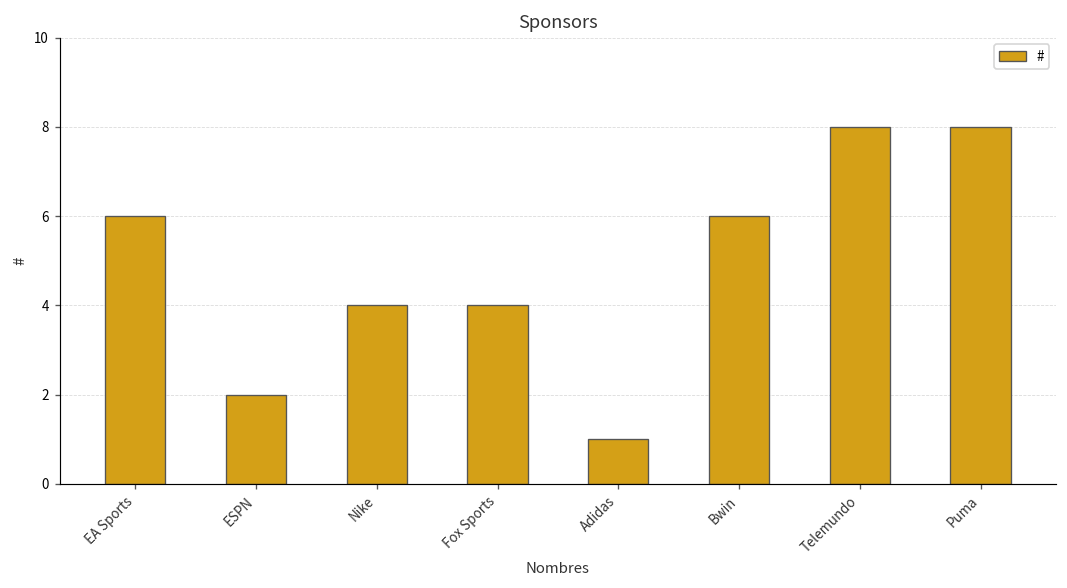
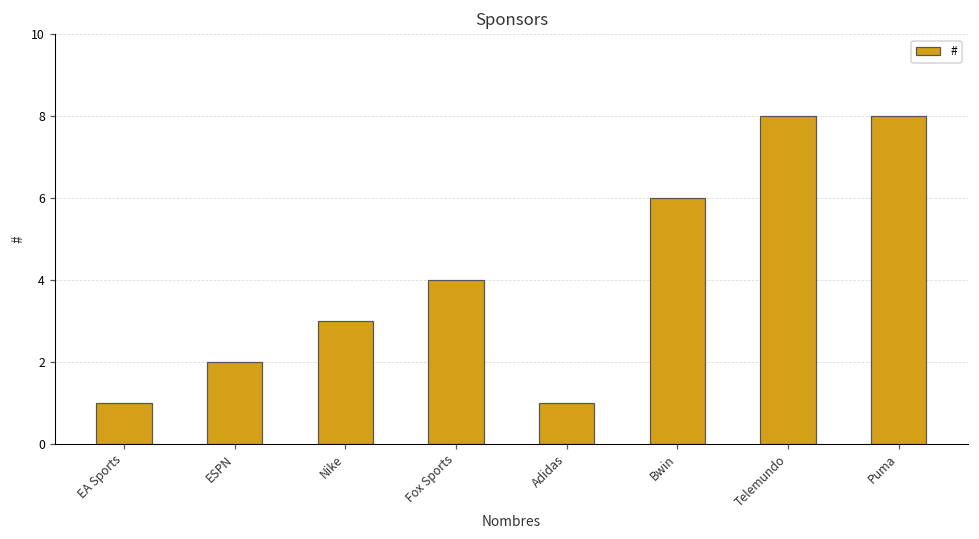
EA Sports: 6 -> 1
Nike: 4 -> 3
